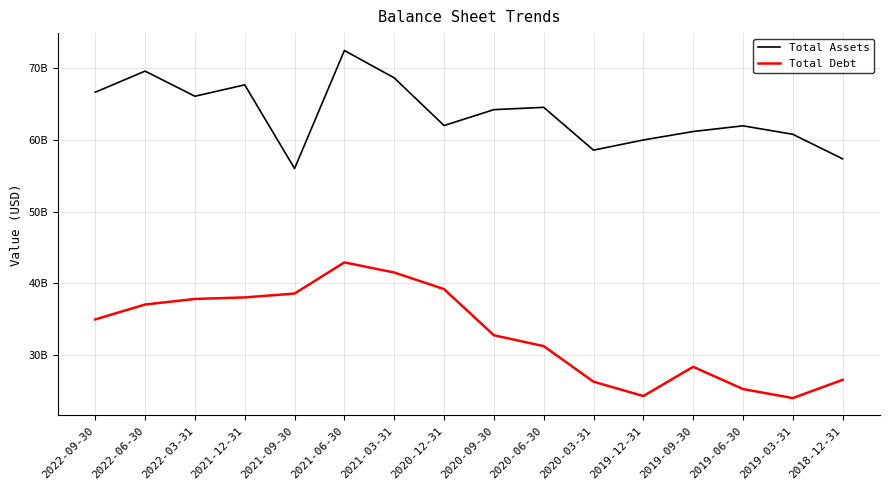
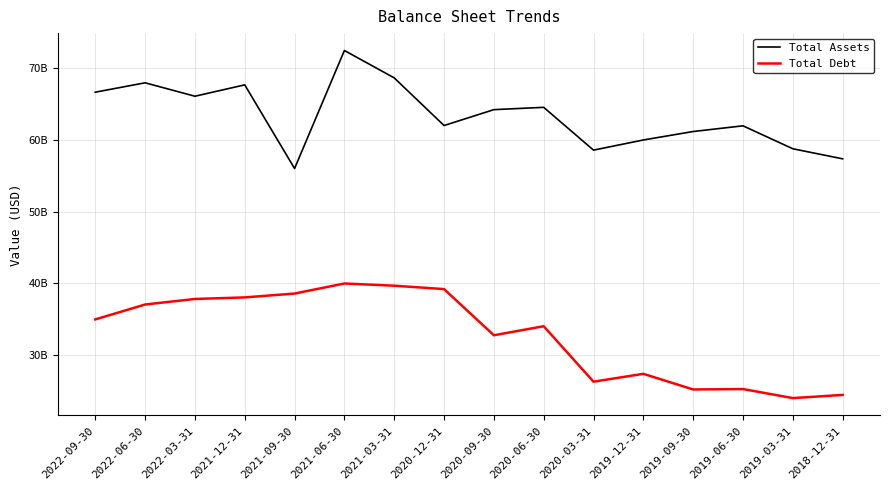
Total Assets, 2022-06-30: 70000000000 -> 68000000000
Total Debt, 2021-06-30: 43000000000 -> 40000000000
Total Debt, 2021-03-31: 42000000000 -> 40000000000
Total Debt, 2020-06-30: 31000000000 -> 34000000000
Total Debt, 2019-12-31: 24000000000 -> 27000000000
Total Debt, 2019-09-30: 28000000000 -> 25000000000
Total Assets, 2019-03-31: 61000000000 -> 59000000000
Total Debt, 2018-12-31: 27000000000 -> 24000000000
